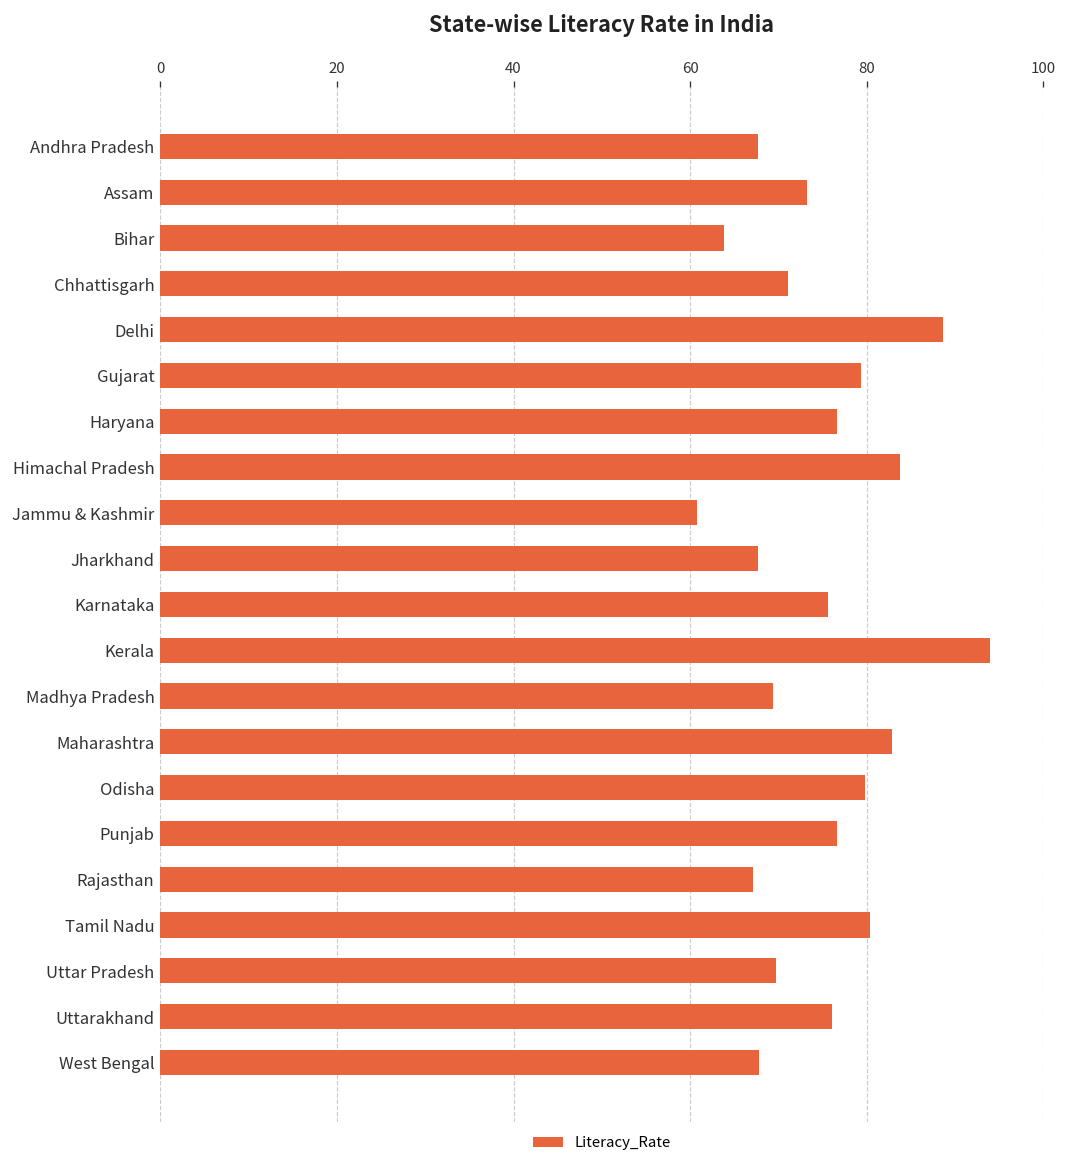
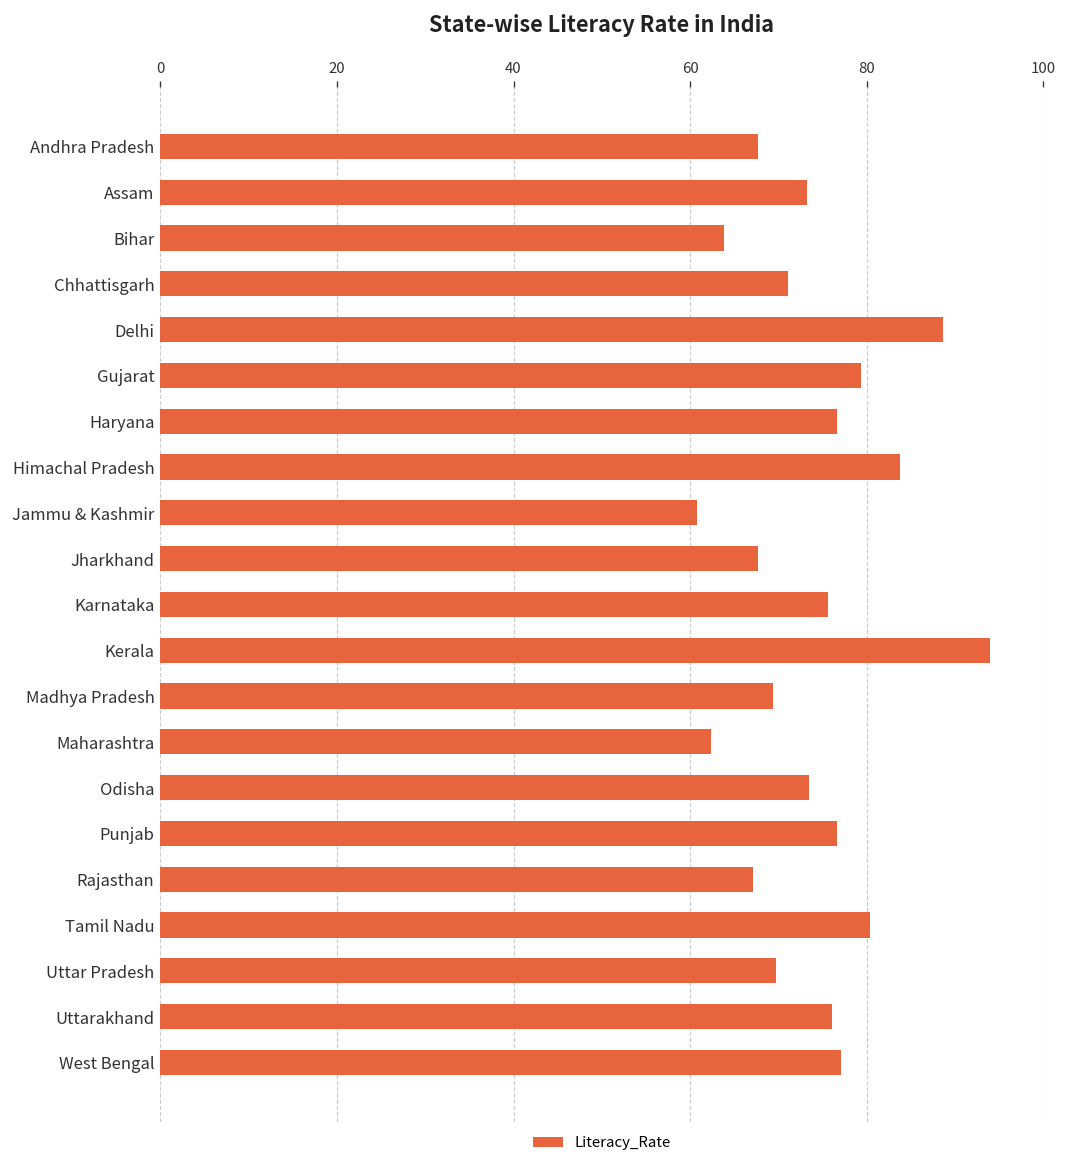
Maharashtra: 83 -> 62
Odisha: 80 -> 73
West Bengal: 68 -> 77
